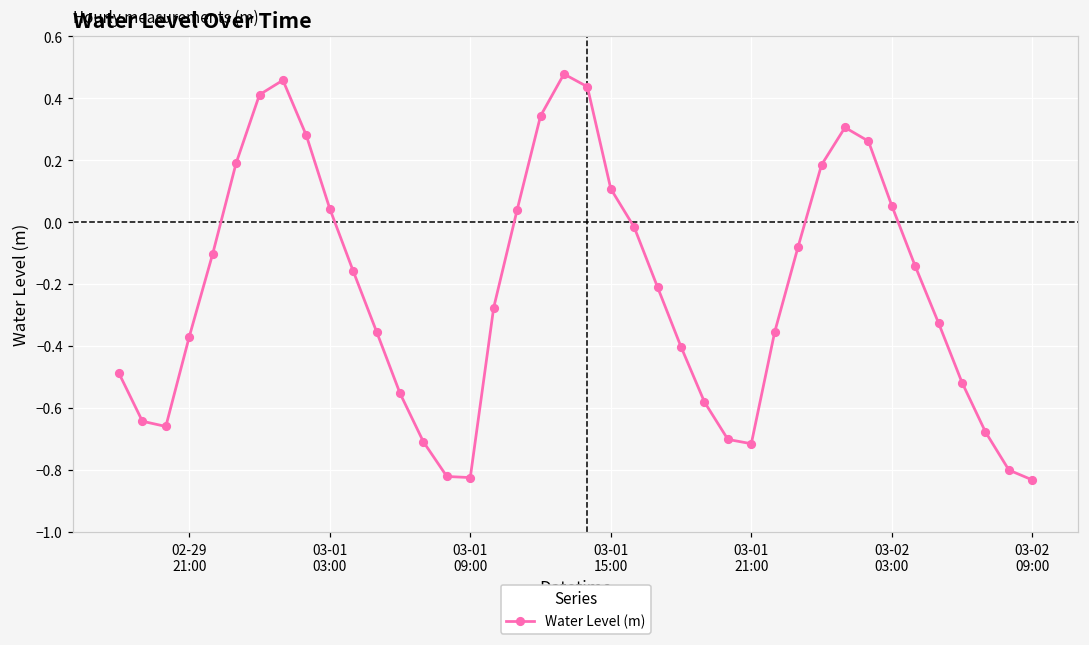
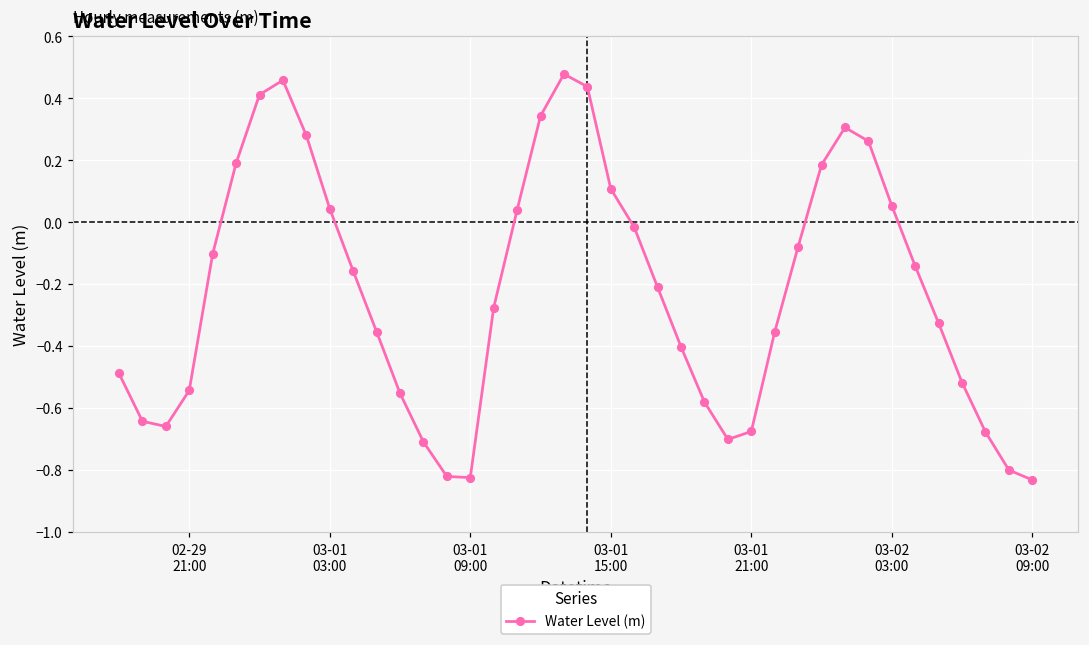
02-29 21:00: -0.37 -> -0.54
03-01 21:00: -0.72 -> -0.68
